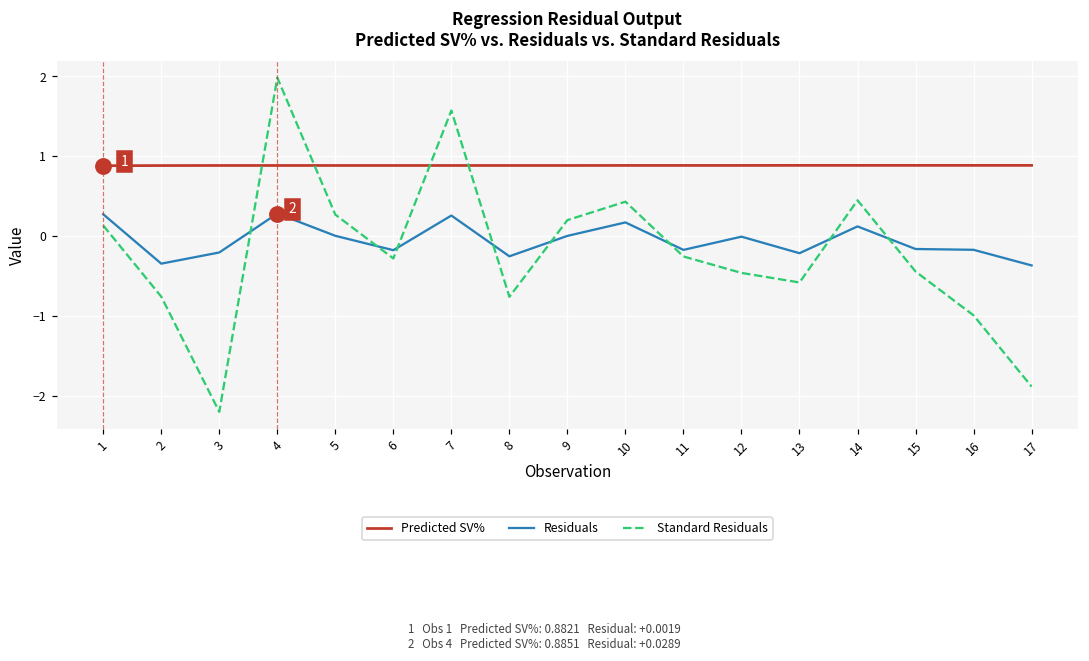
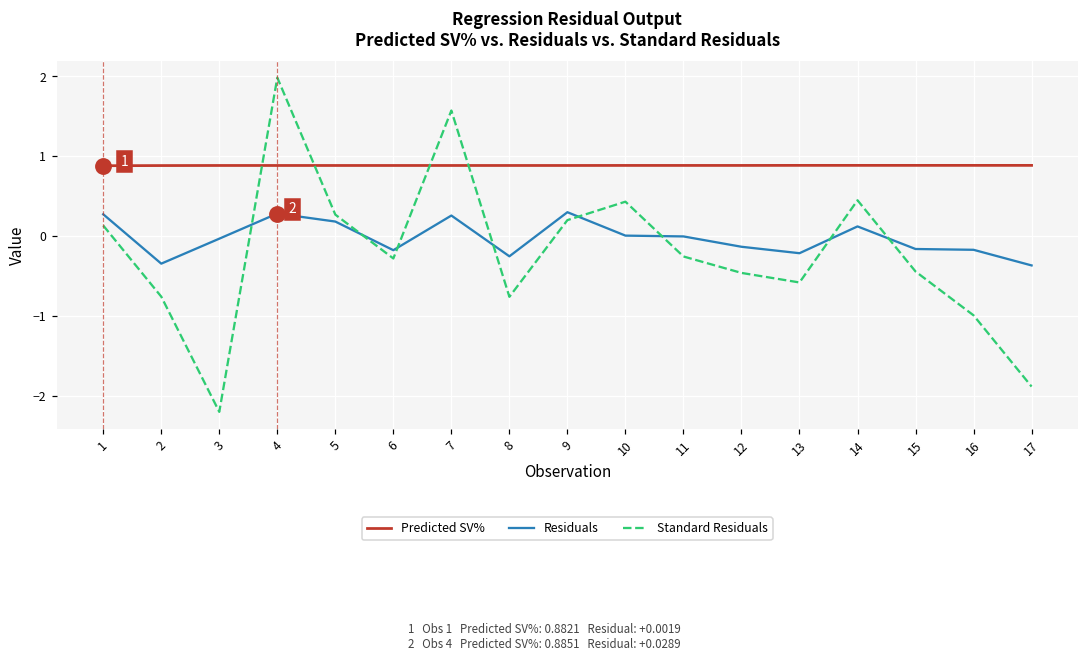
Residuals, 3: -0.2 -> 0.0
Residuals, 5: 0.0 -> 0.2
Residuals, 9: 0.0 -> 0.3
Residuals, 10: 0.2 -> 0.0
Residuals, 11: -0.2 -> 0.0
Residuals, 12: 0.0 -> -0.1
